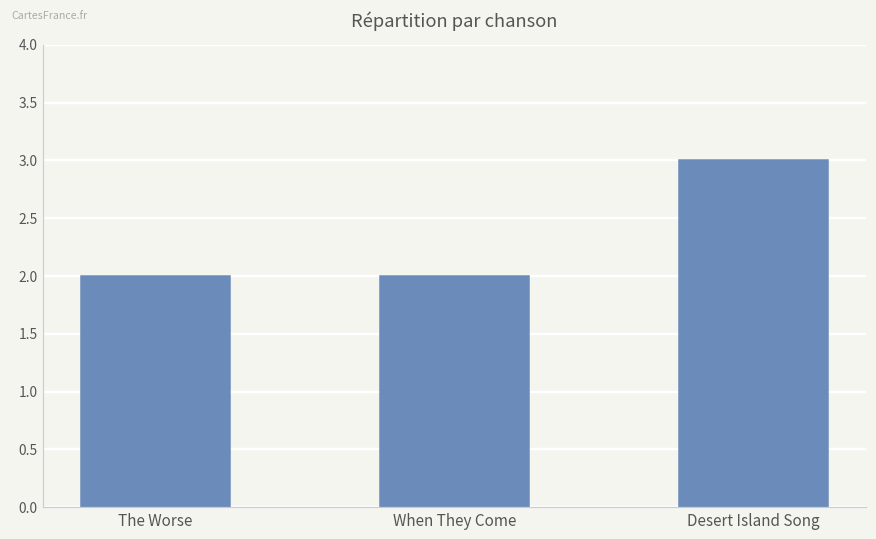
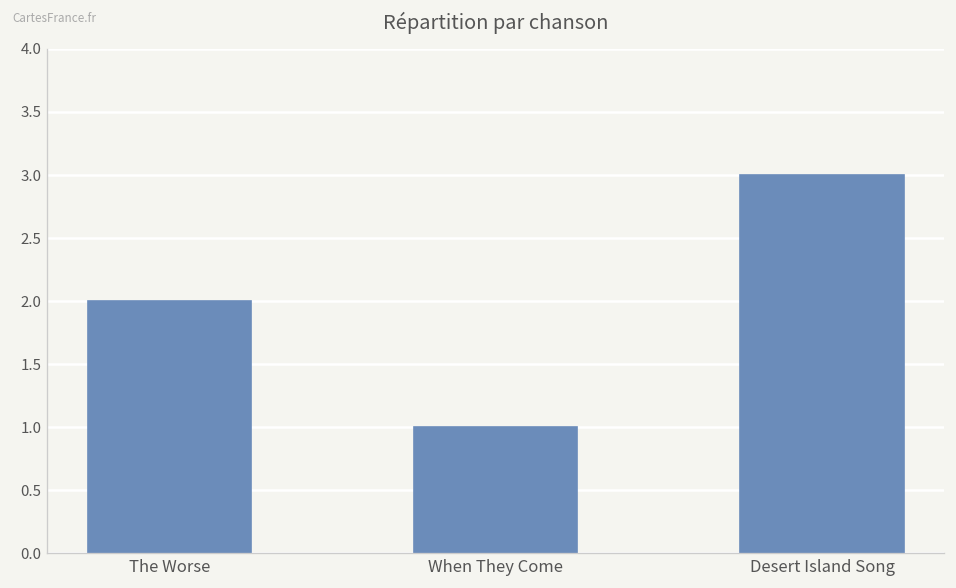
When They Come: 2 -> 1
